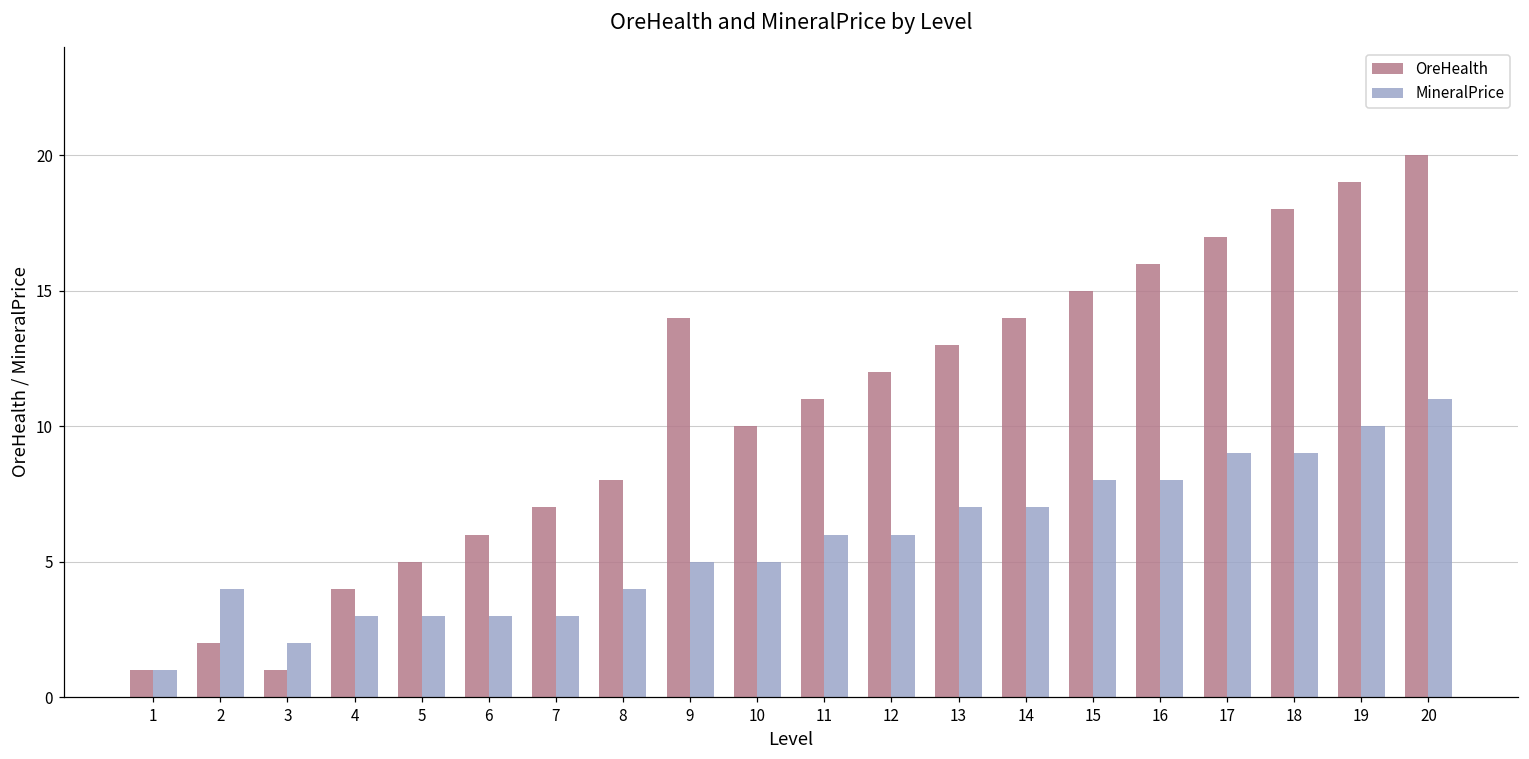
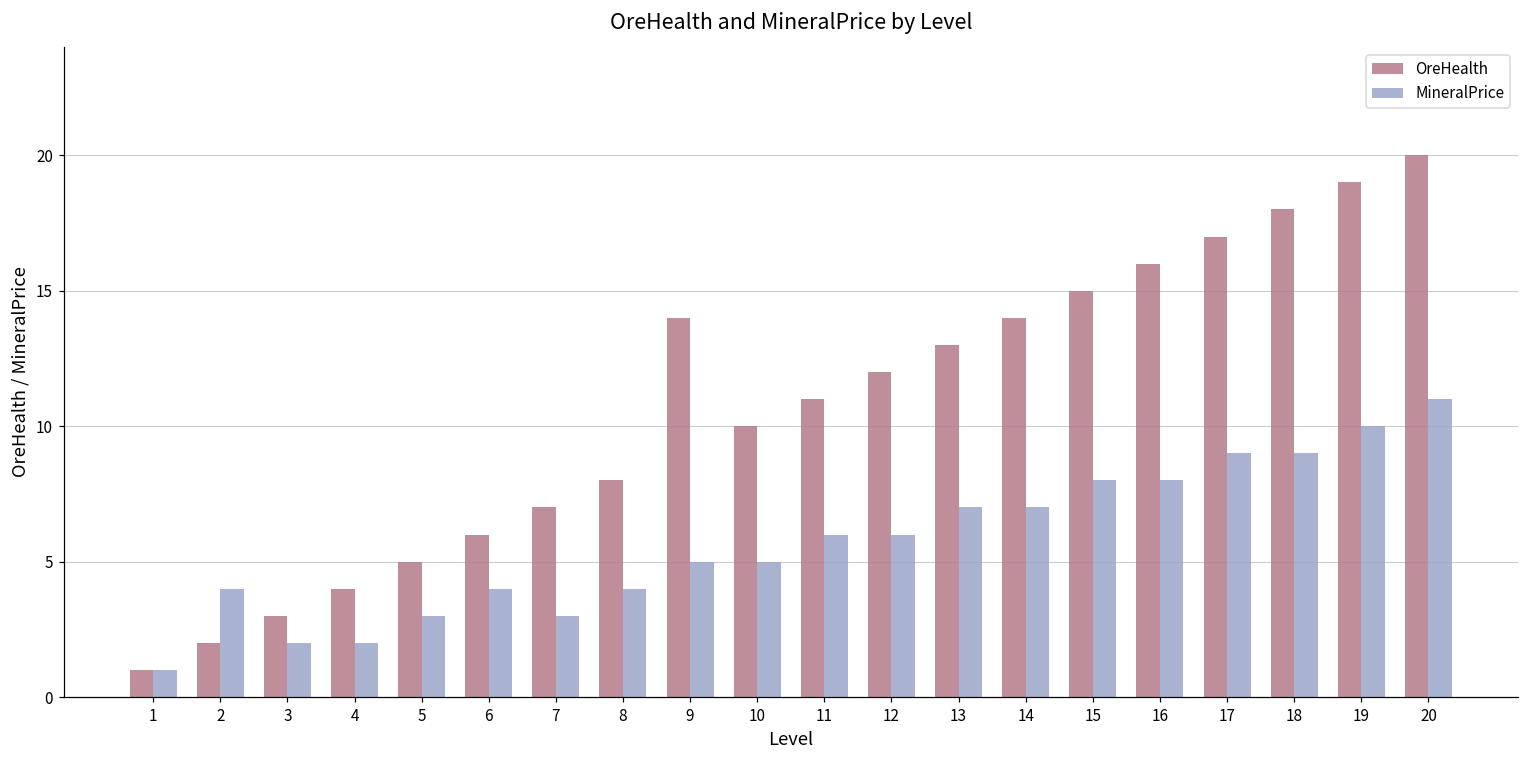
OreHealth, 3: 1 -> 3
MineralPrice, 4: 3 -> 2
MineralPrice, 6: 3 -> 4
